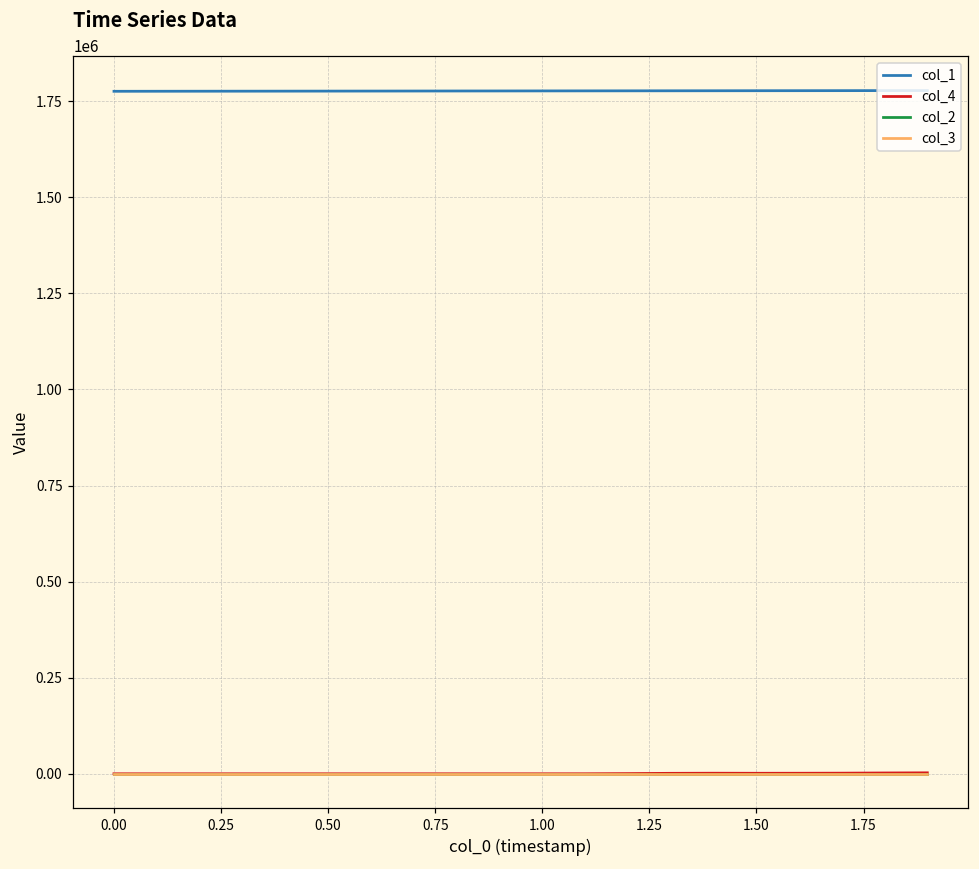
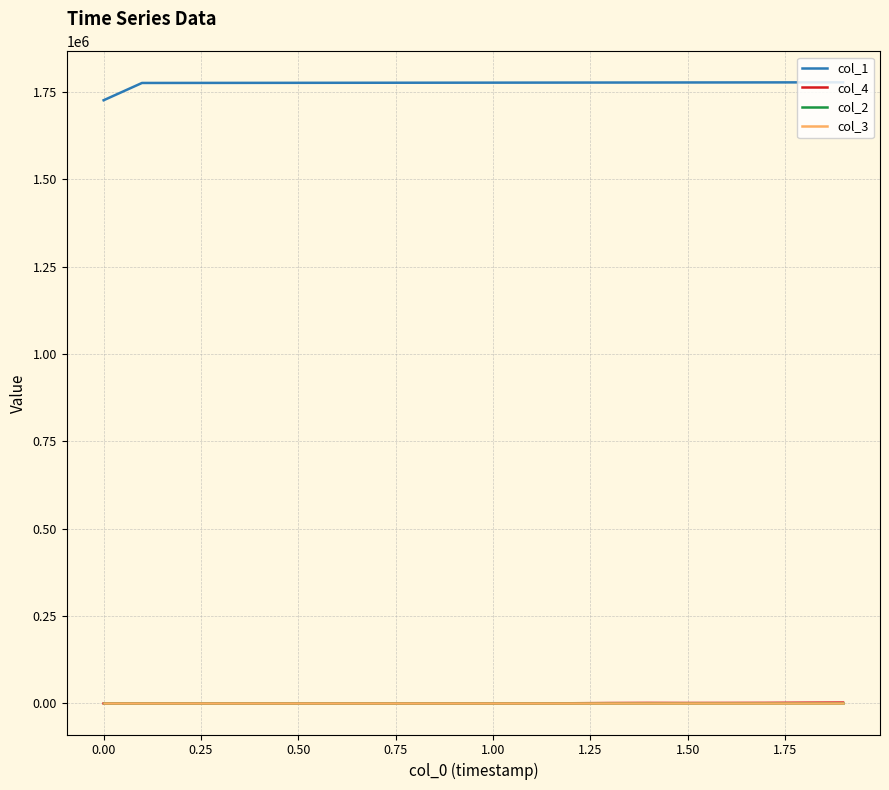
col_1, 0.00: 1780000 -> 1730000
